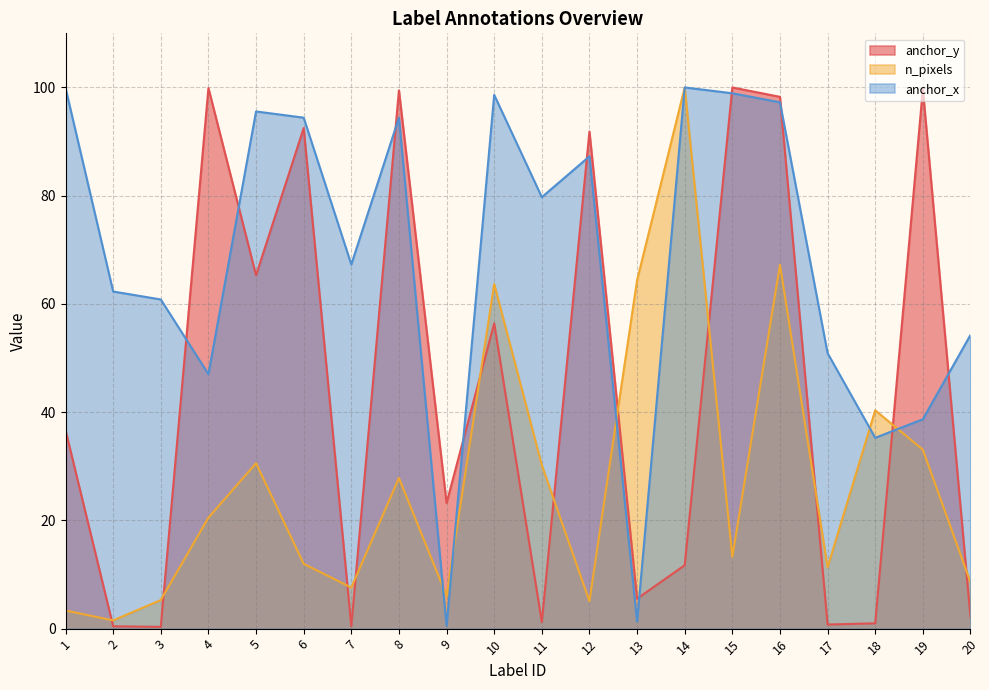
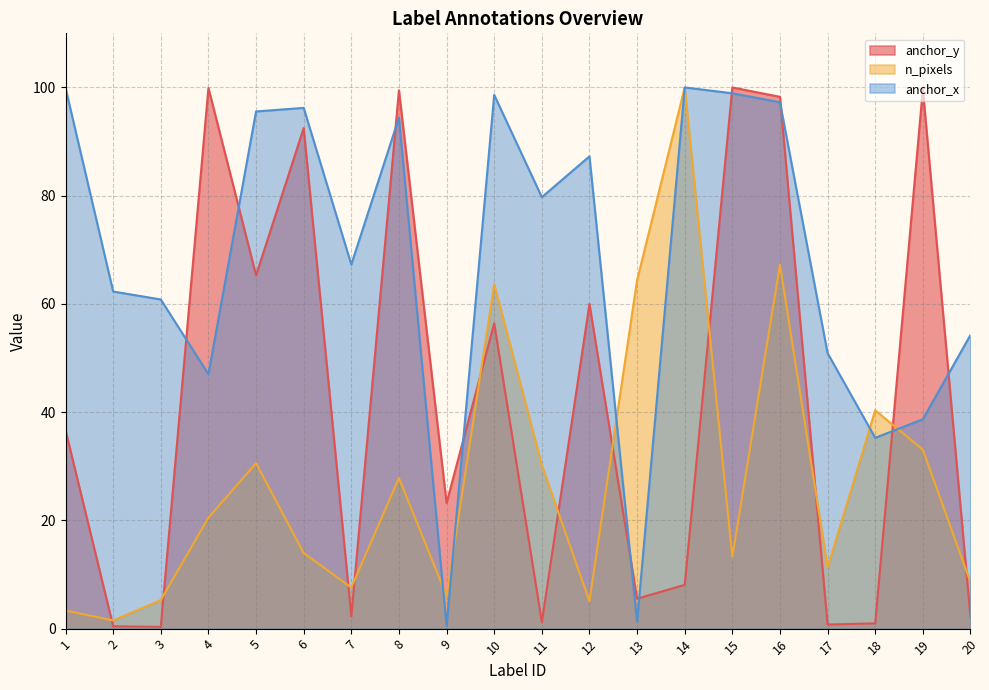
n_pixels, 6: 12 -> 14
anchor_x, 6: 94 -> 96
anchor_y, 7: 0 -> 2
anchor_y, 12: 92 -> 60
anchor_y, 14: 12 -> 8
